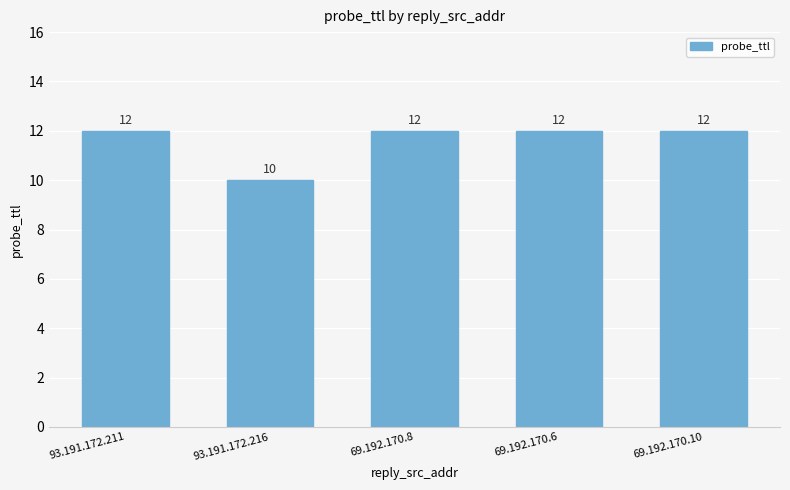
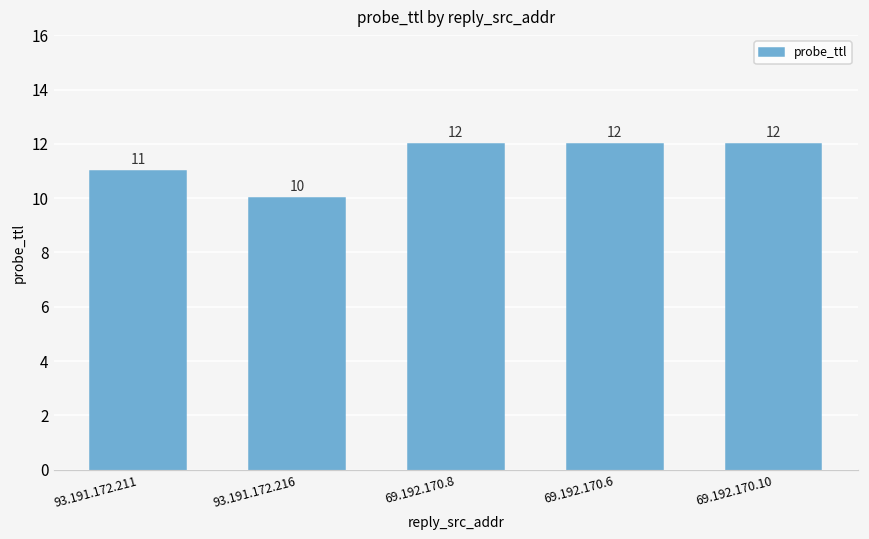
93.191.172.211: 12 -> 11
